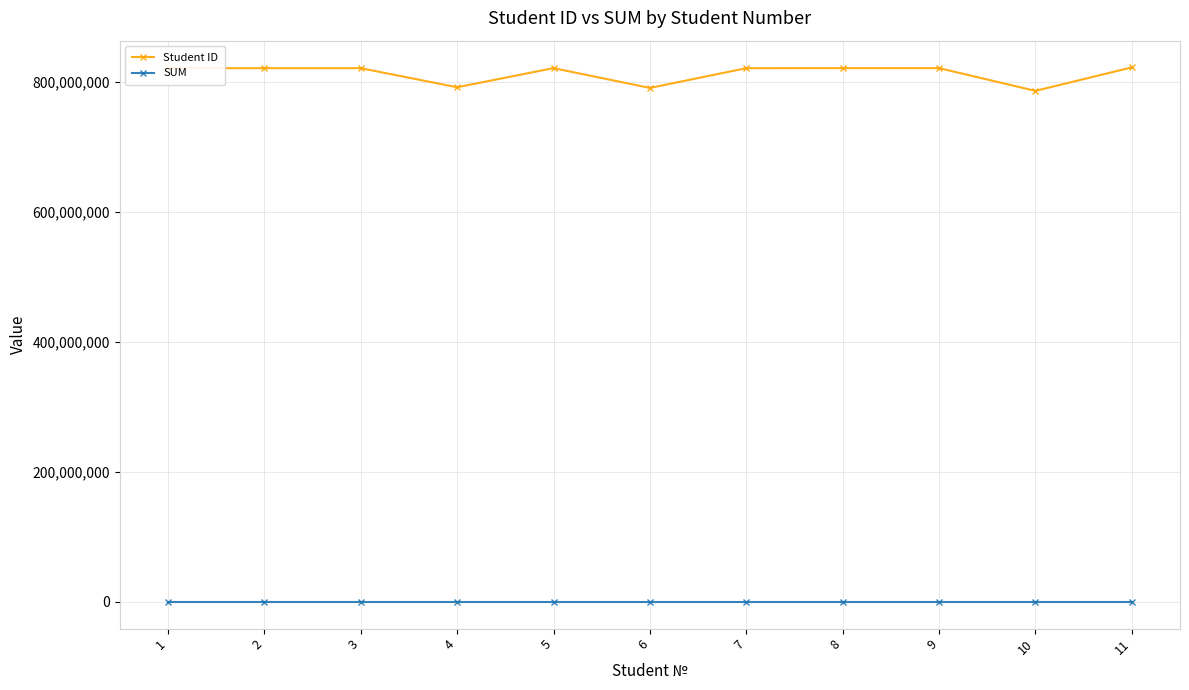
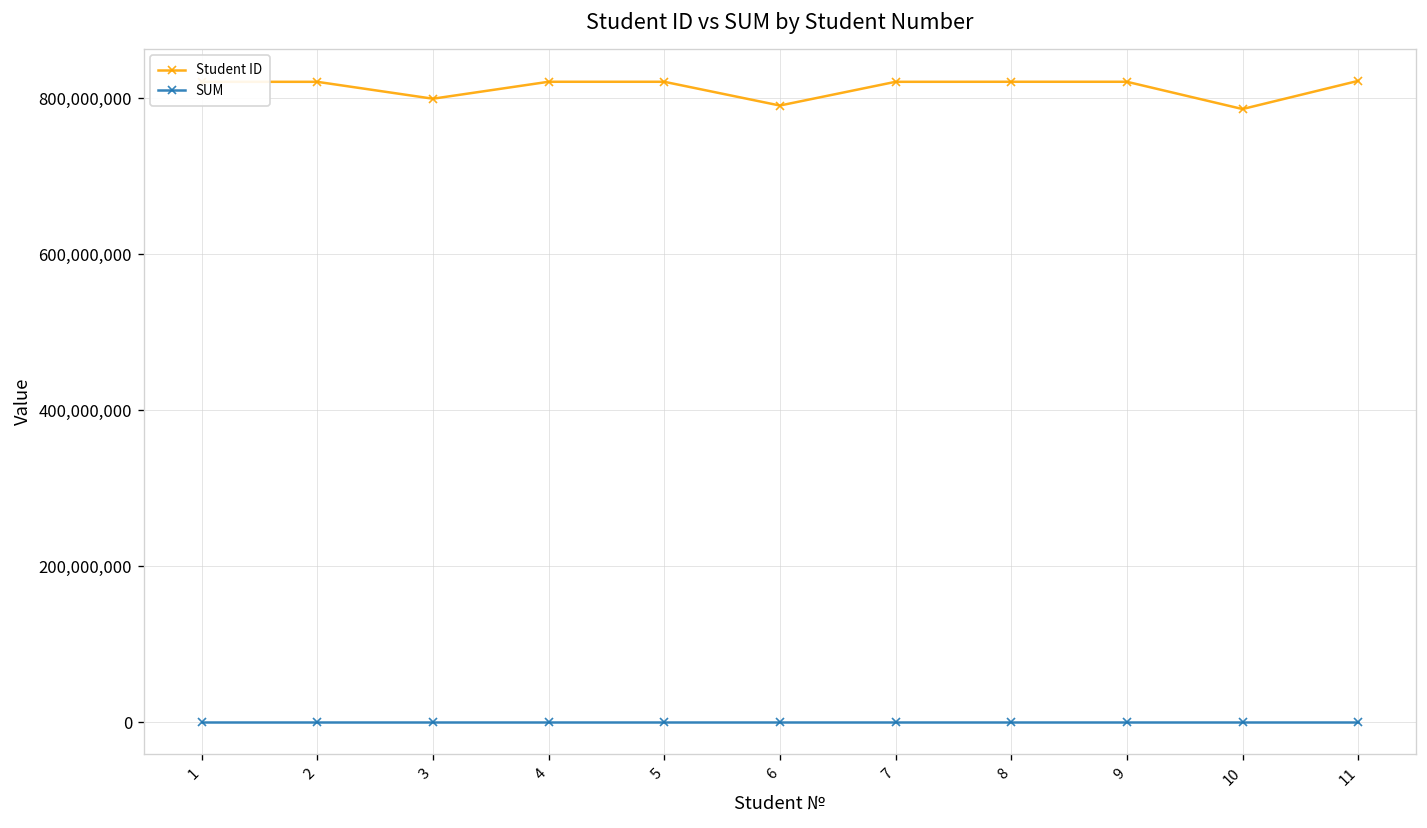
Student ID, 3: 820,000,000 -> 800,000,000
Student ID, 4: 790,000,000 -> 820,000,000
